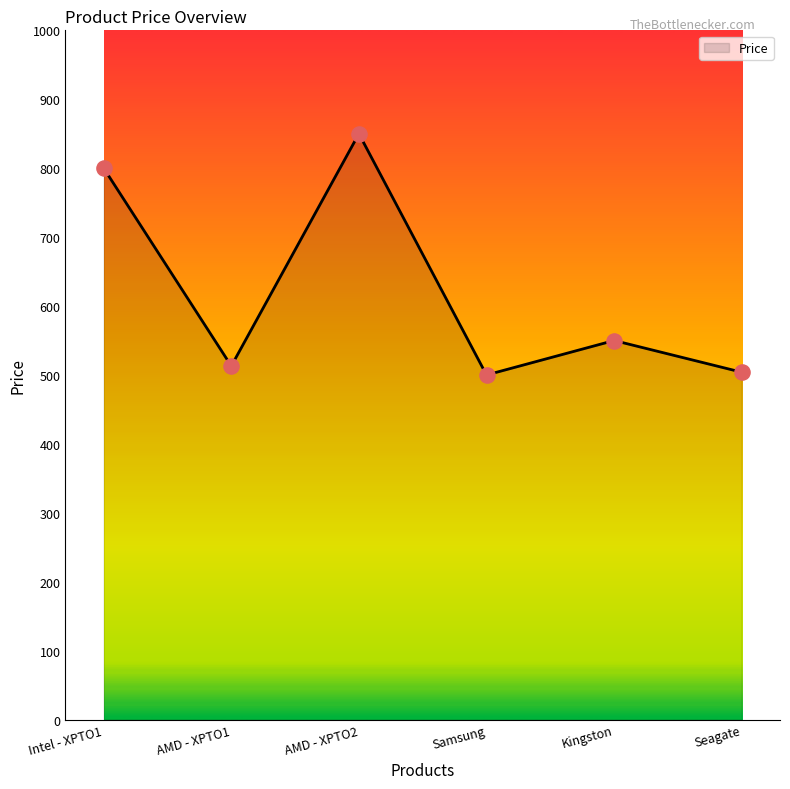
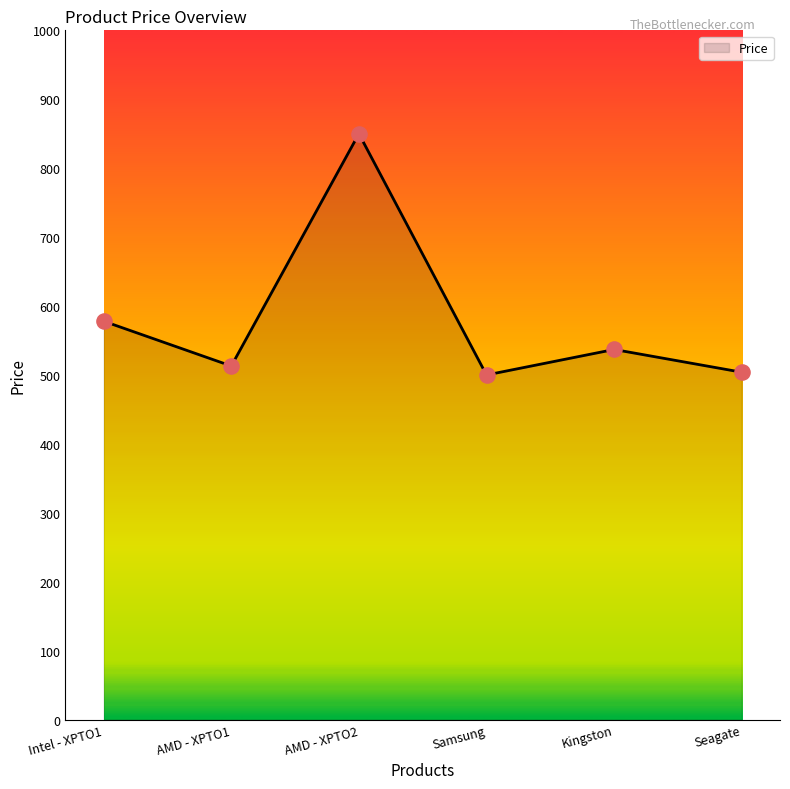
Intel - XPTO1: 800 -> 580
Kingston: 550 -> 540
